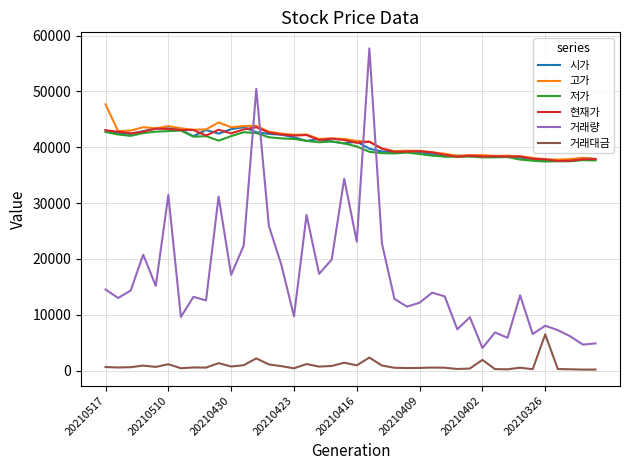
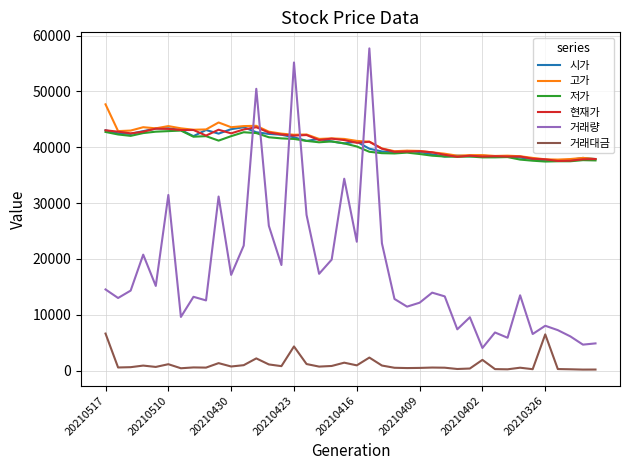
거래대금, 20210517: 1000 -> 7000
거래량, 20210423: 10000 -> 55000
거래대금, 20210423: 0 -> 4000
